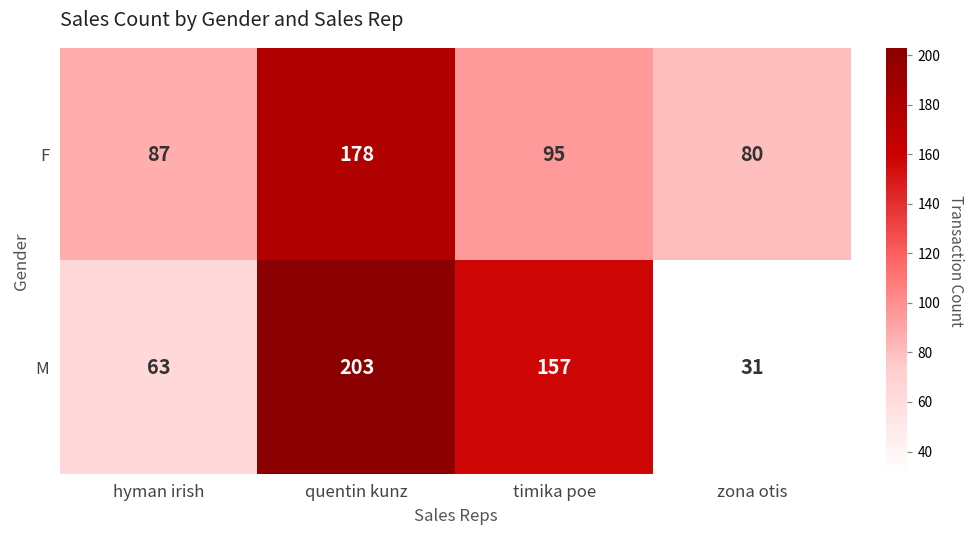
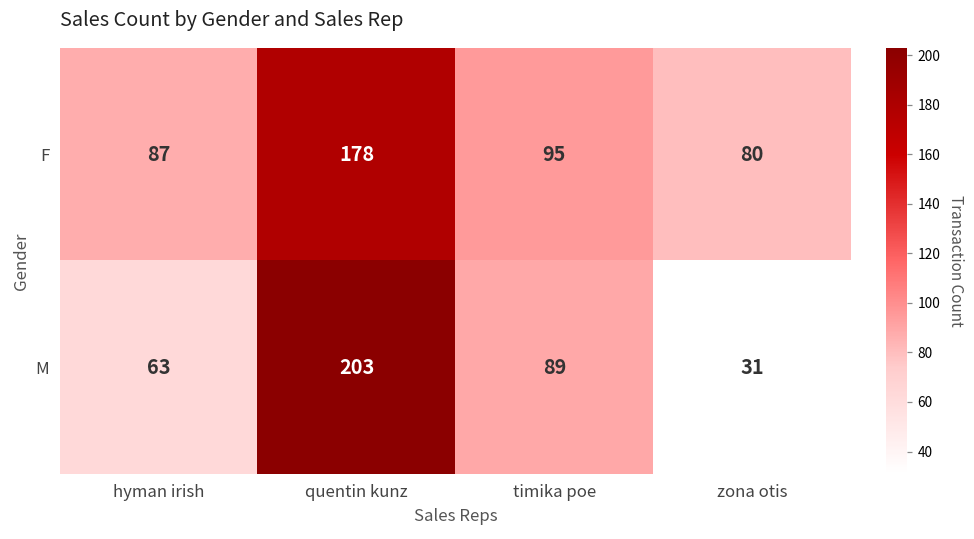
M, timika poe: 157 -> 89
